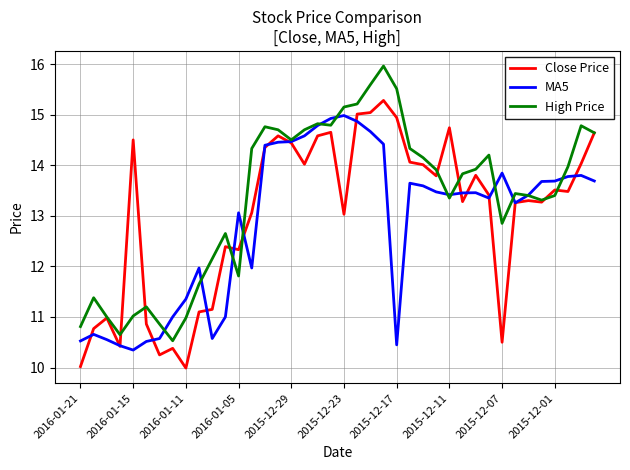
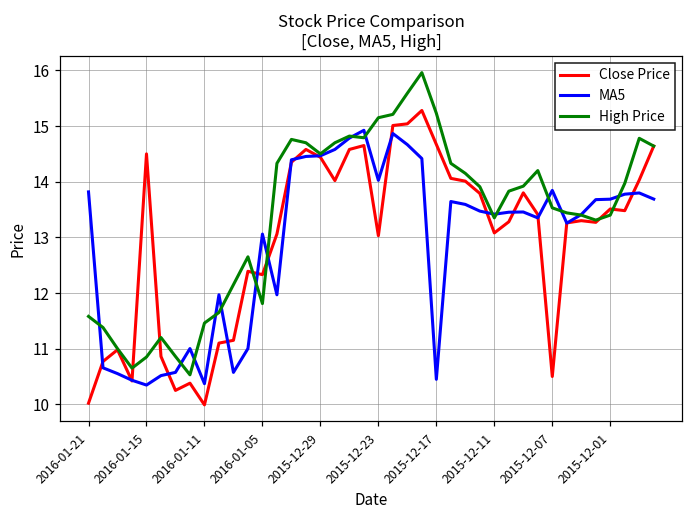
MA5, 2016-01-21: 10.5 -> 13.8
High Price, 2016-01-21: 10.8 -> 11.6
High Price, 2016-01-15: 11.0 -> 10.9
MA5, 2016-01-11: 11.4 -> 10.4
High Price, 2016-01-11: 11.0 -> 11.5
MA5, 2015-12-23: 15.0 -> 14.0
Close Price, 2015-12-17: 14.9 -> 14.7
High Price, 2015-12-17: 15.5 -> 15.2
Close Price, 2015-12-11: 14.7 -> 13.1
High Price, 2015-12-07: 12.9 -> 13.5
